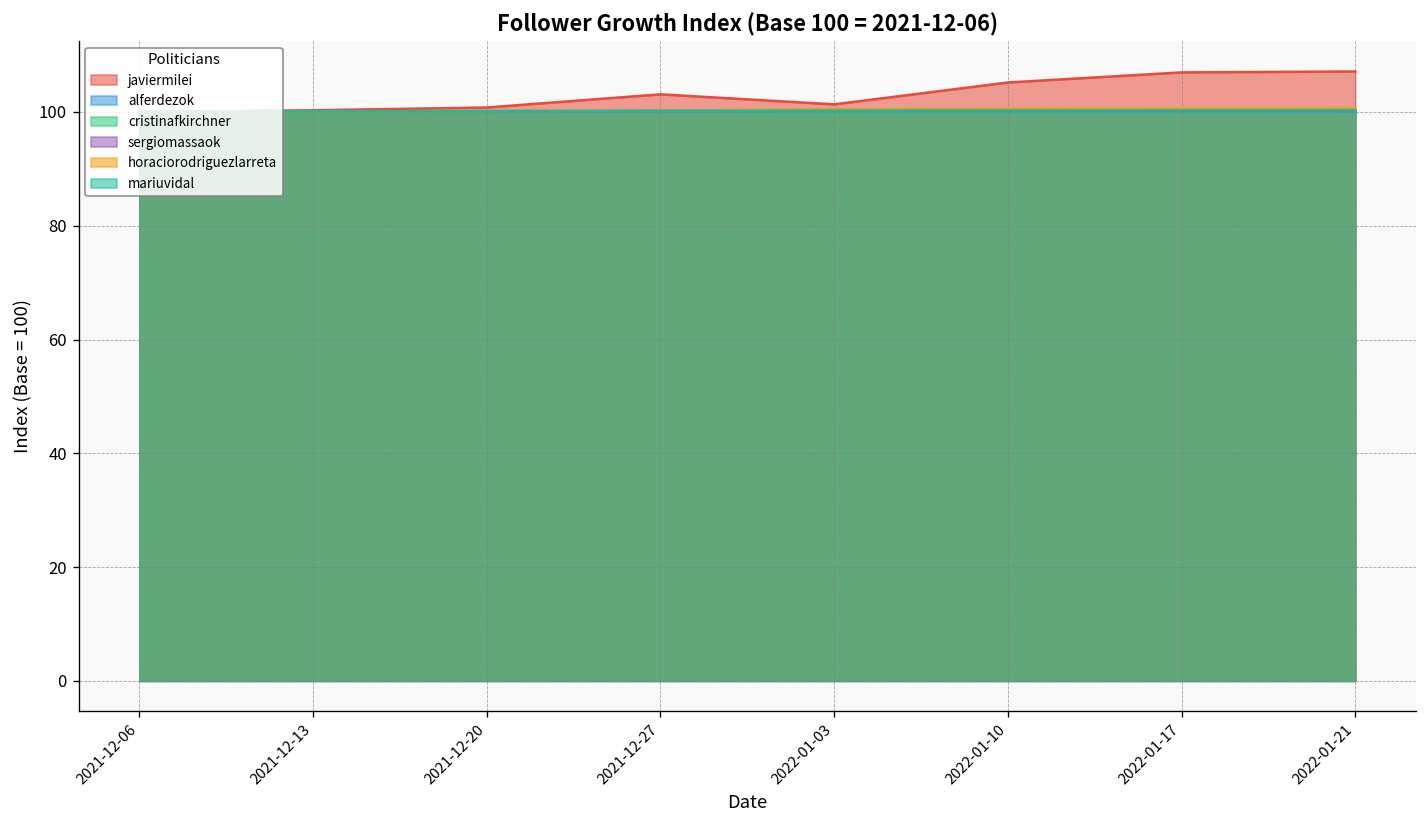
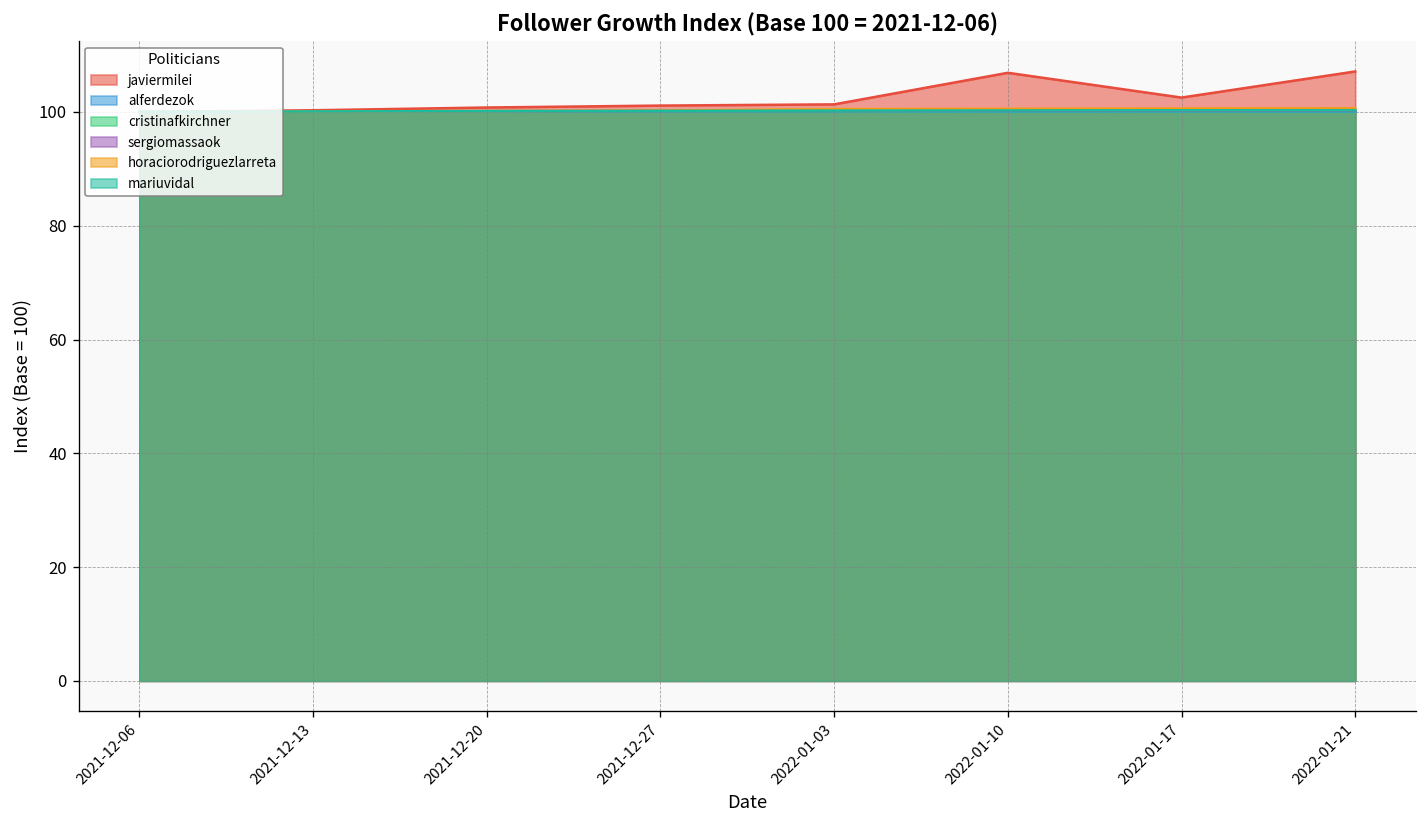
javiermilei, 2021-12-27: 103 -> 101
javiermilei, 2022-01-10: 105 -> 107
javiermilei, 2022-01-17: 107 -> 103
